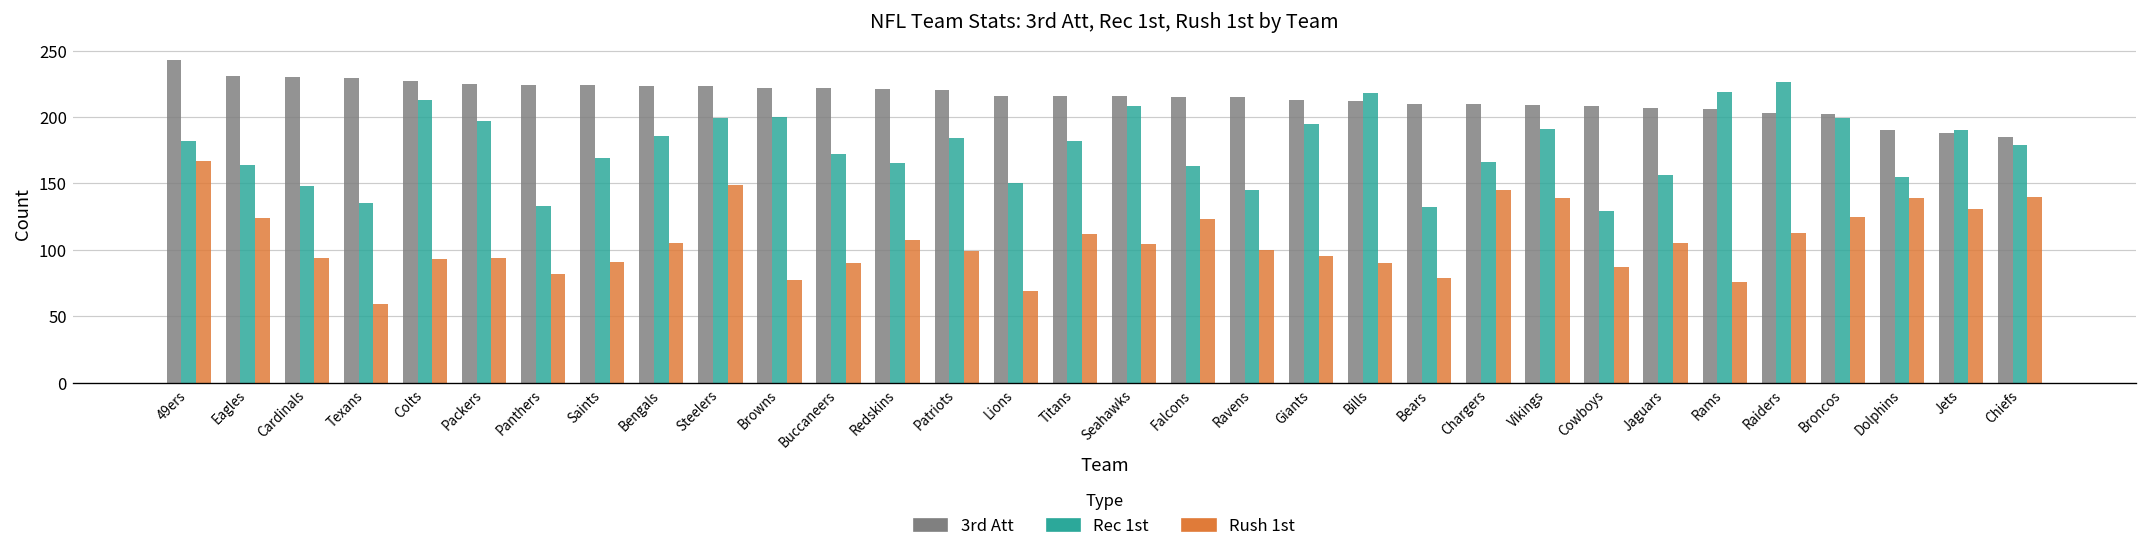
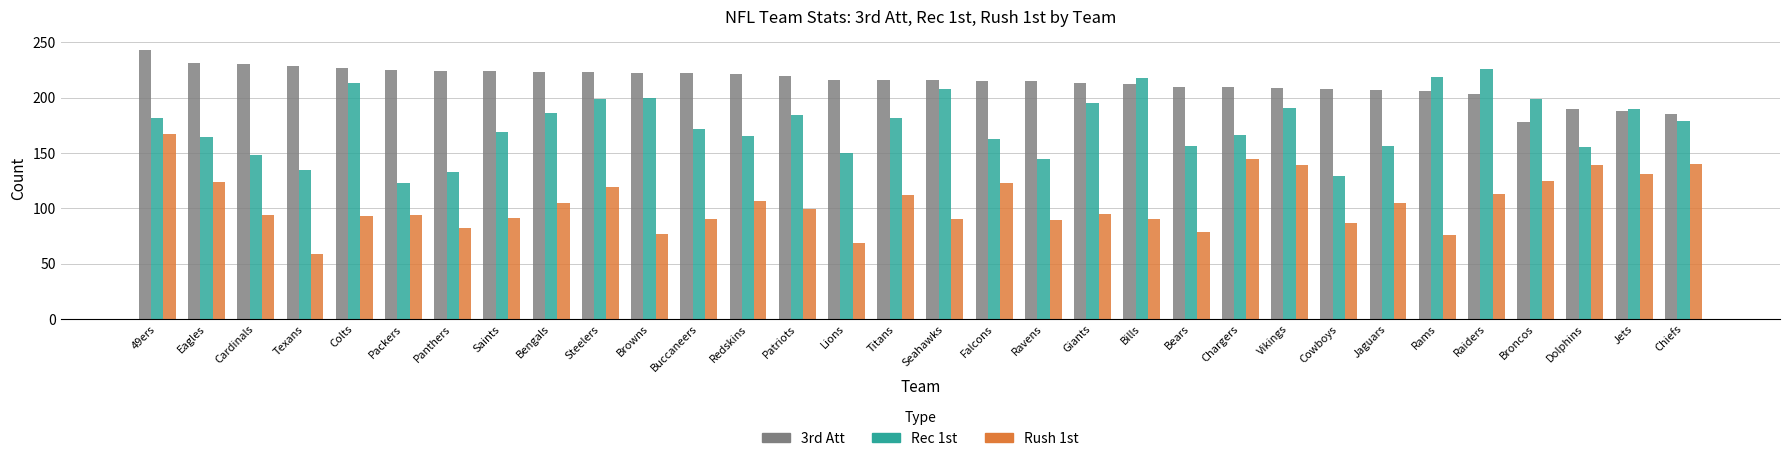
Rec 1st, Packers: 197 -> 123
Rush 1st, Steelers: 149 -> 119
Rush 1st, Seahawks: 104 -> 90
Rush 1st, Ravens: 100 -> 89
Rec 1st, Bears: 132 -> 156
3rd Att, Broncos: 202 -> 178
